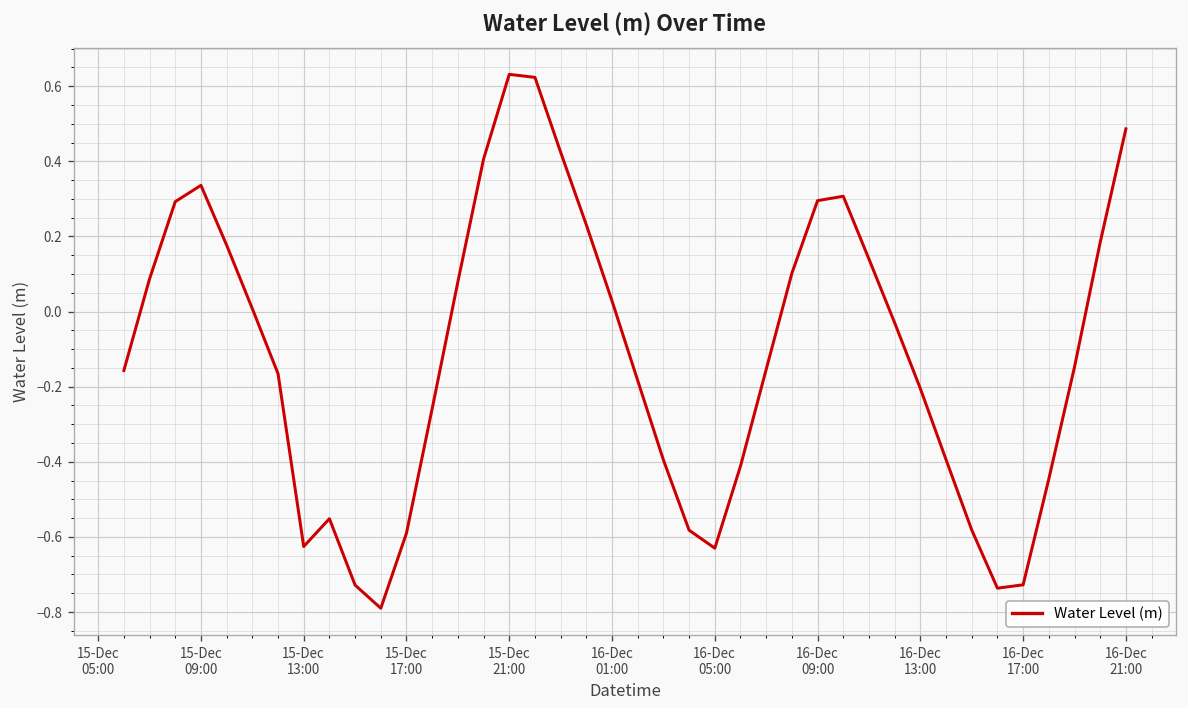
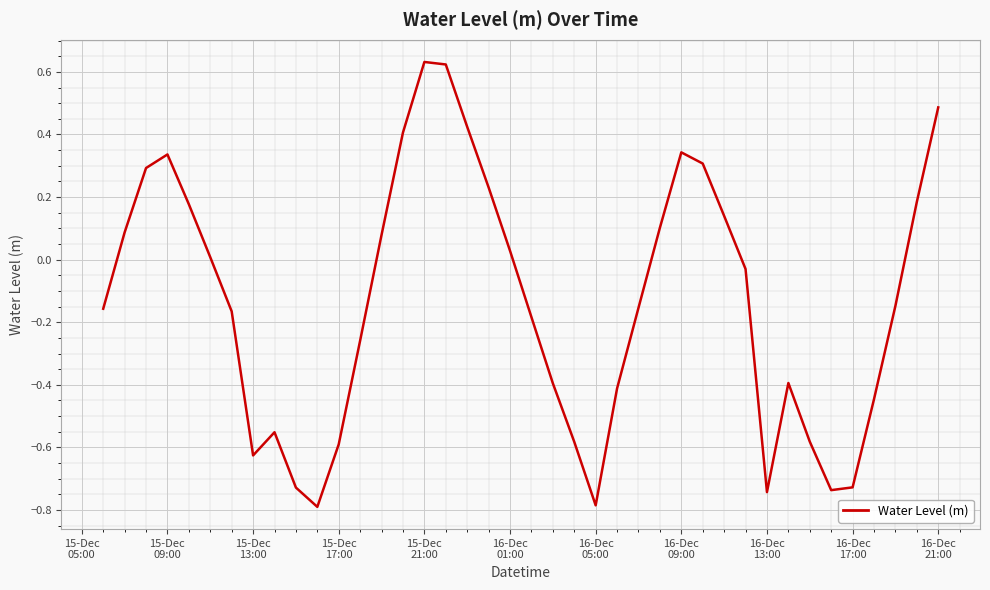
16-Dec 05:00: -0.63 -> -0.78
16-Dec 09:00: 0.30 -> 0.34
16-Dec 13:00: -0.20 -> -0.74
